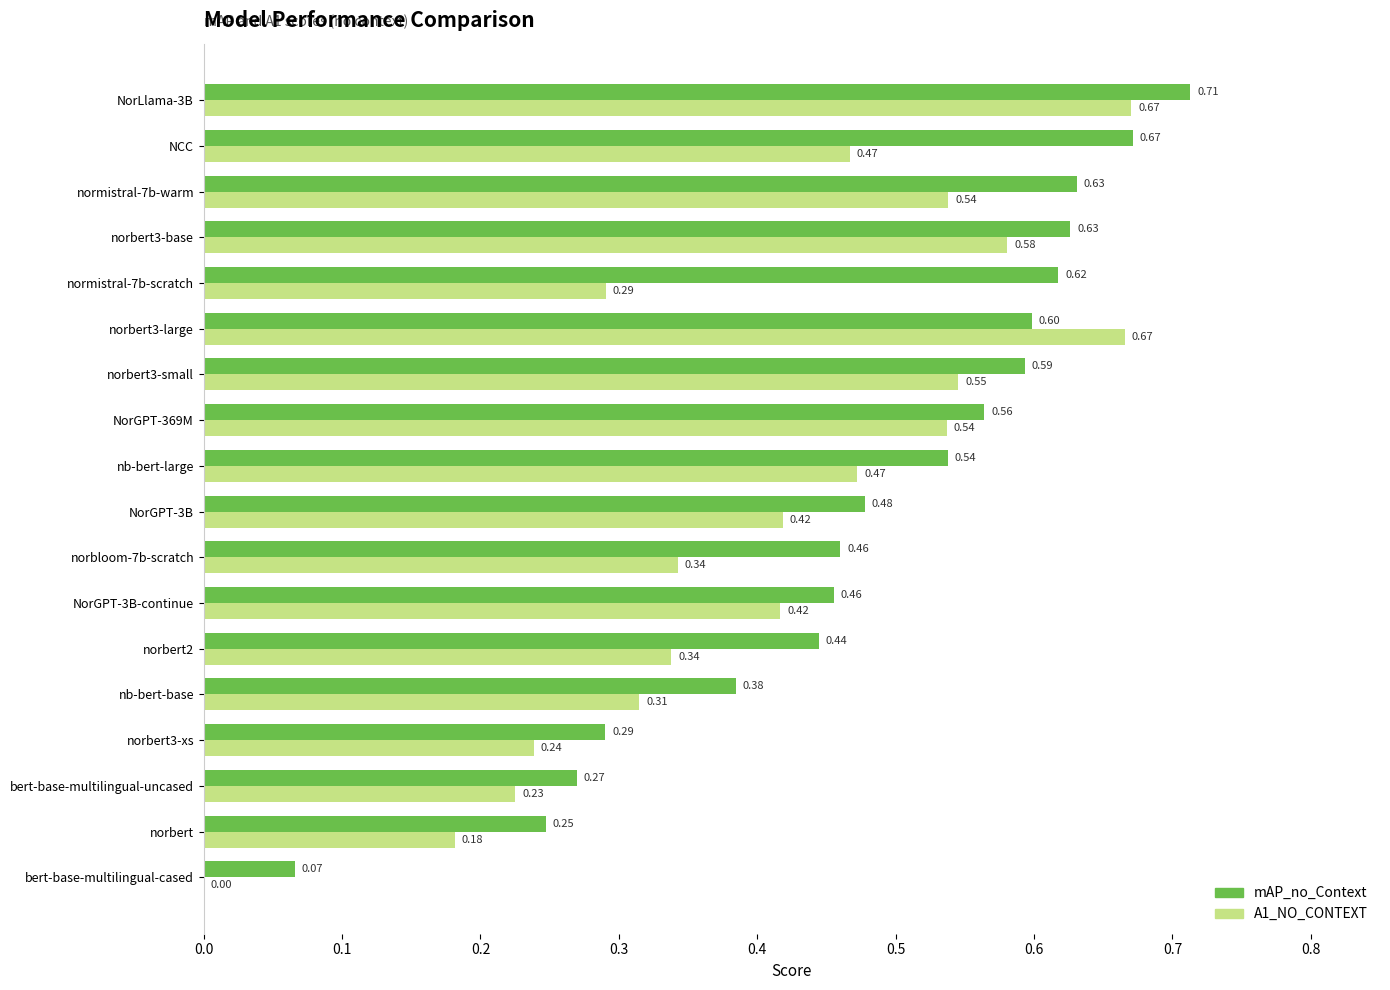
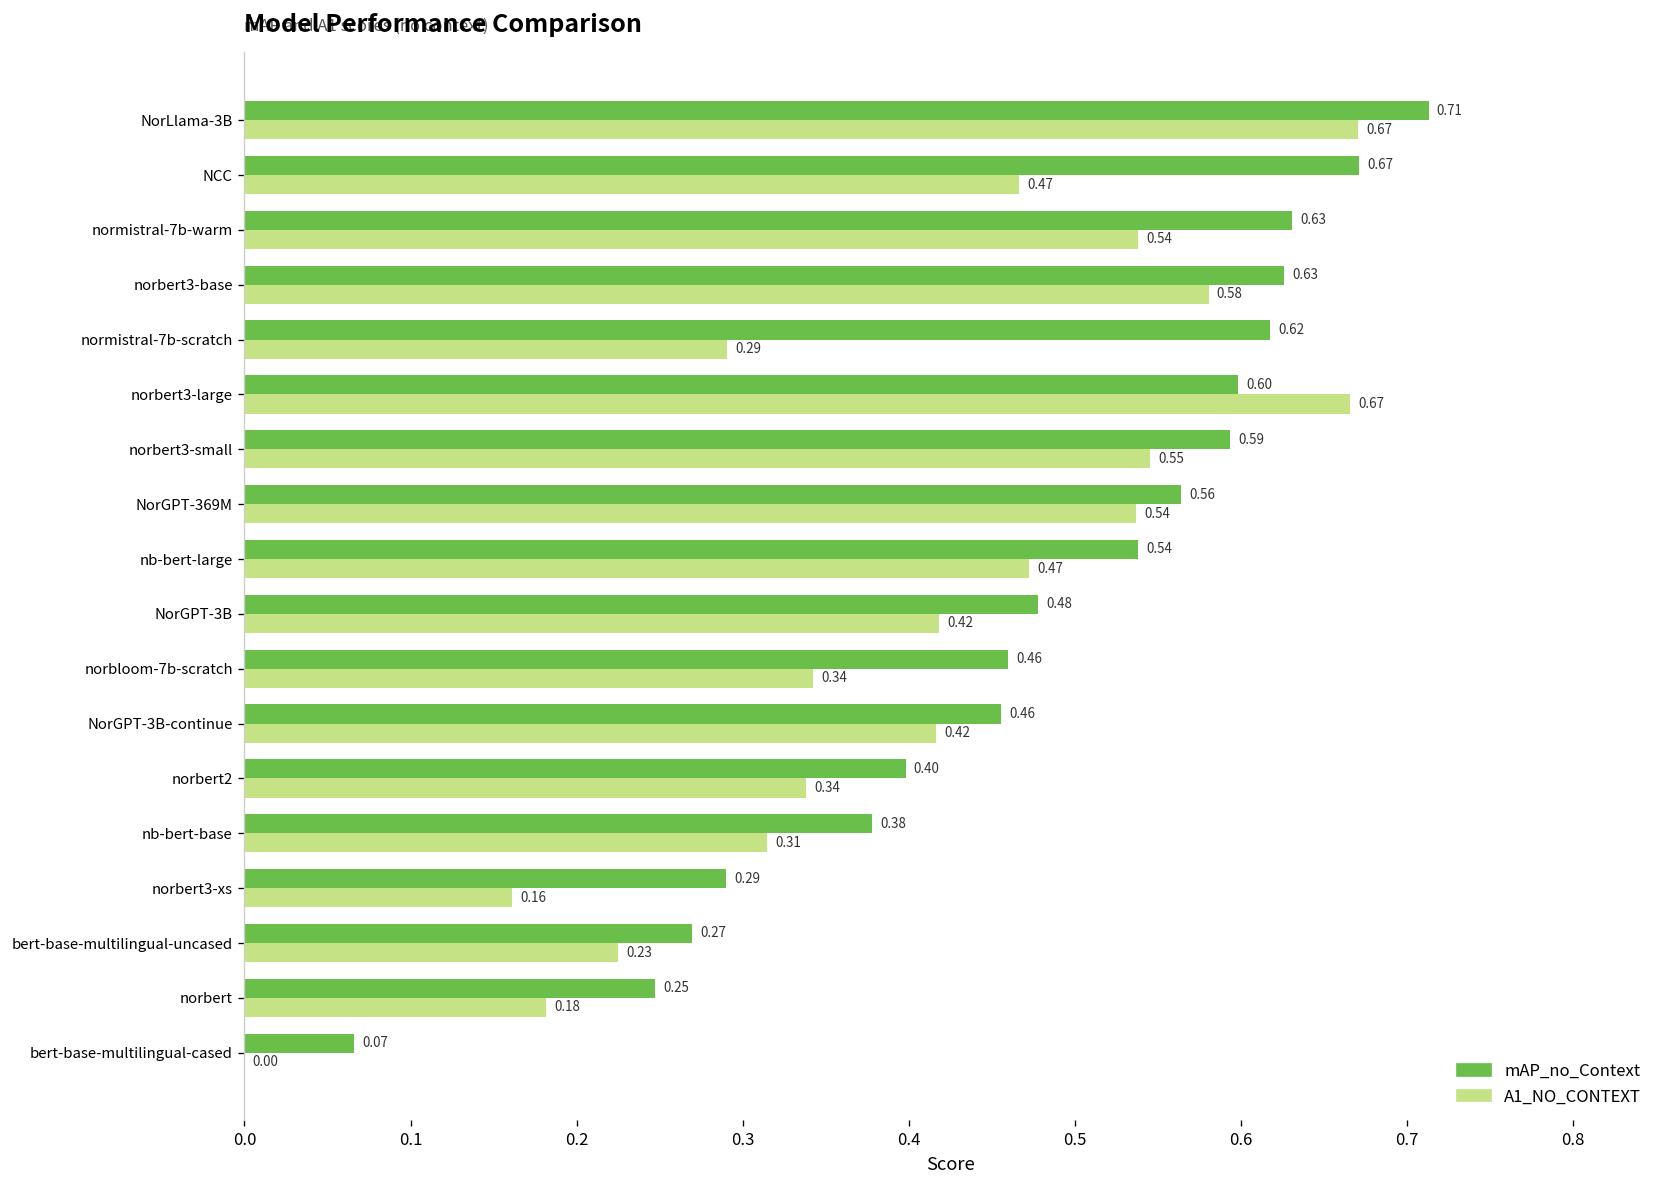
mAP_no_Context, norbert2: 0.44 -> 0.40
mAP_no_Context, nb-bert-base: 0.385 -> 0.378
A1_NO_CONTEXT, norbert3-xs: 0.24 -> 0.16
